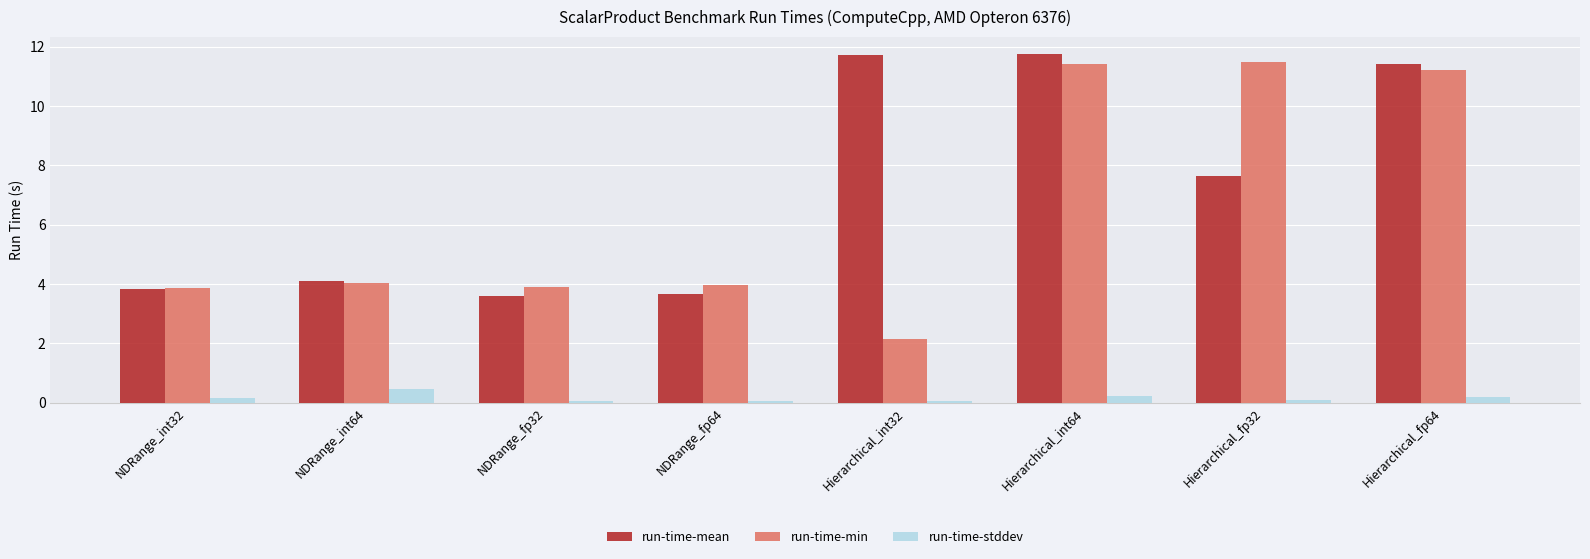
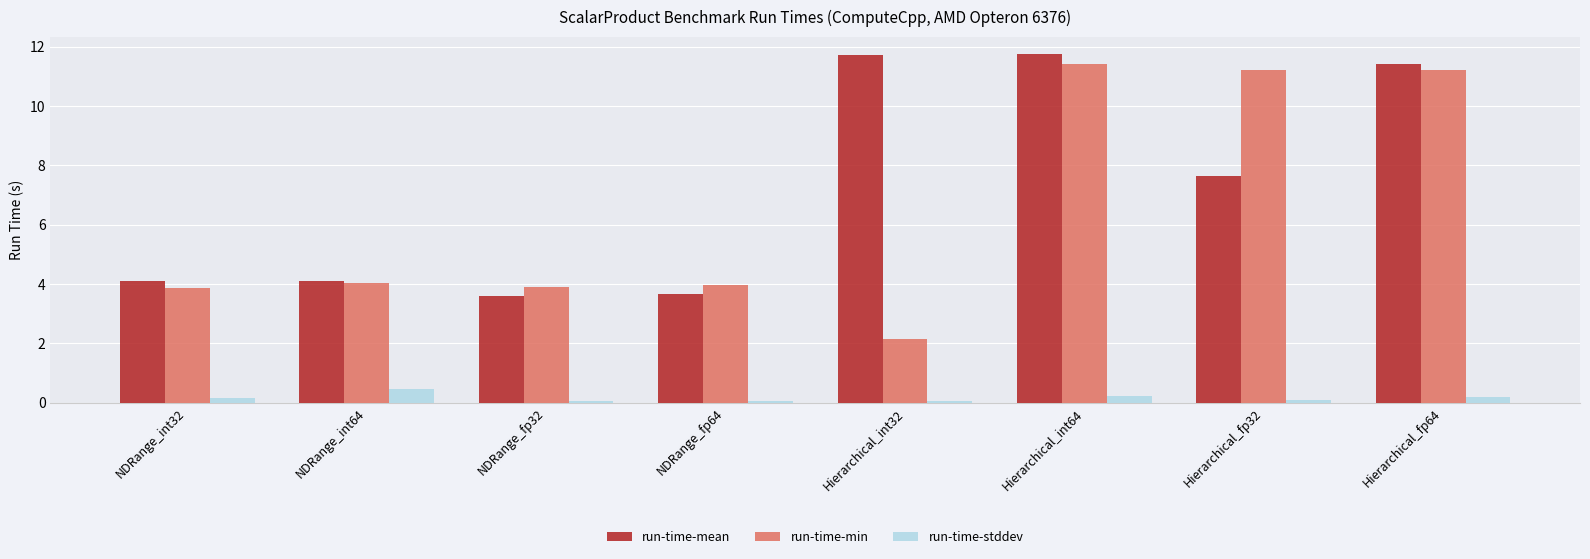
run-time-mean, NDRange_int32: 3.8 -> 4.1
run-time-min, Hierarchical_fp32: 11.5 -> 11.2
